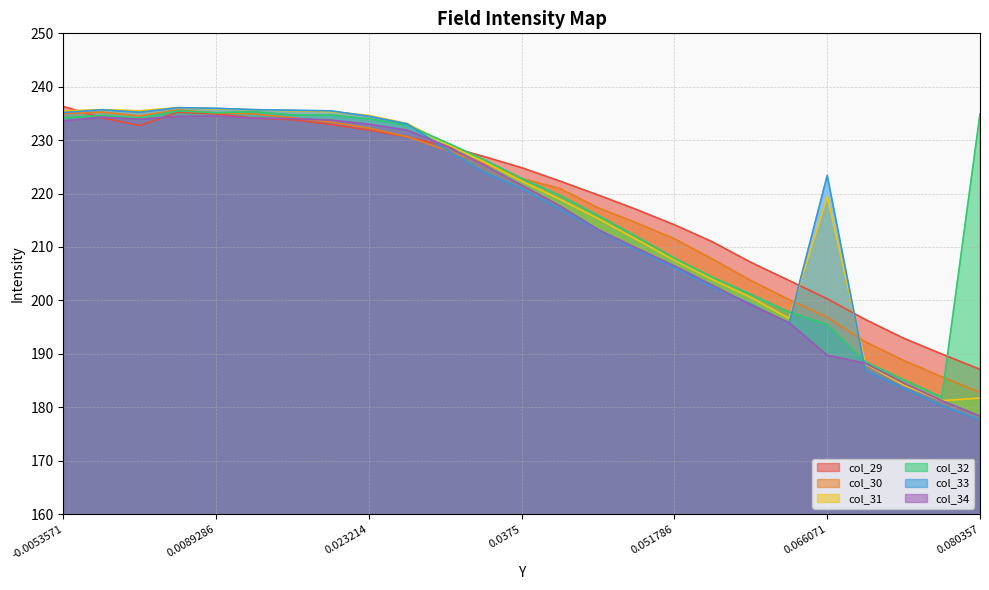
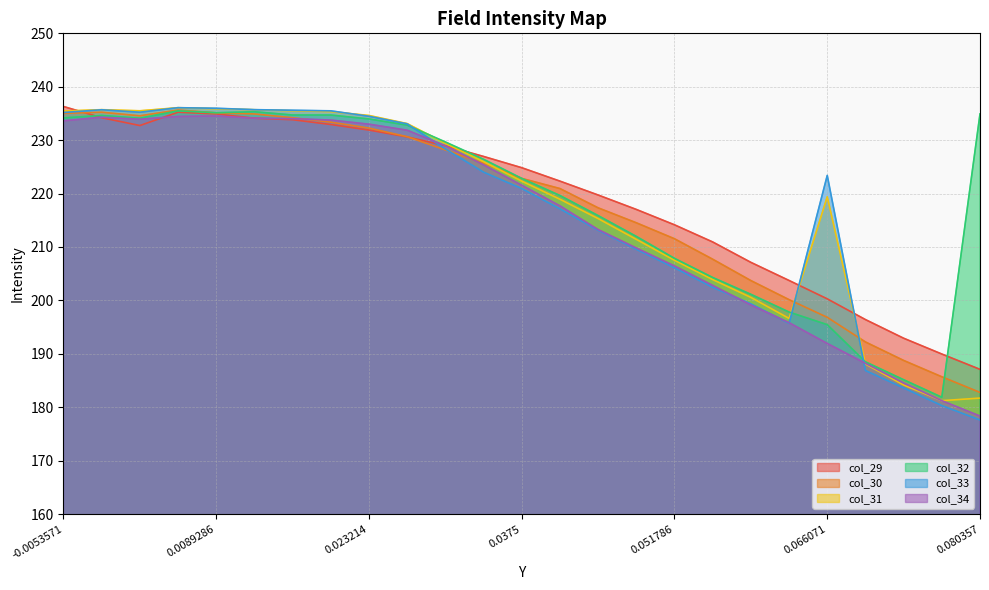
col_34, 0.066071: 190 -> 192
